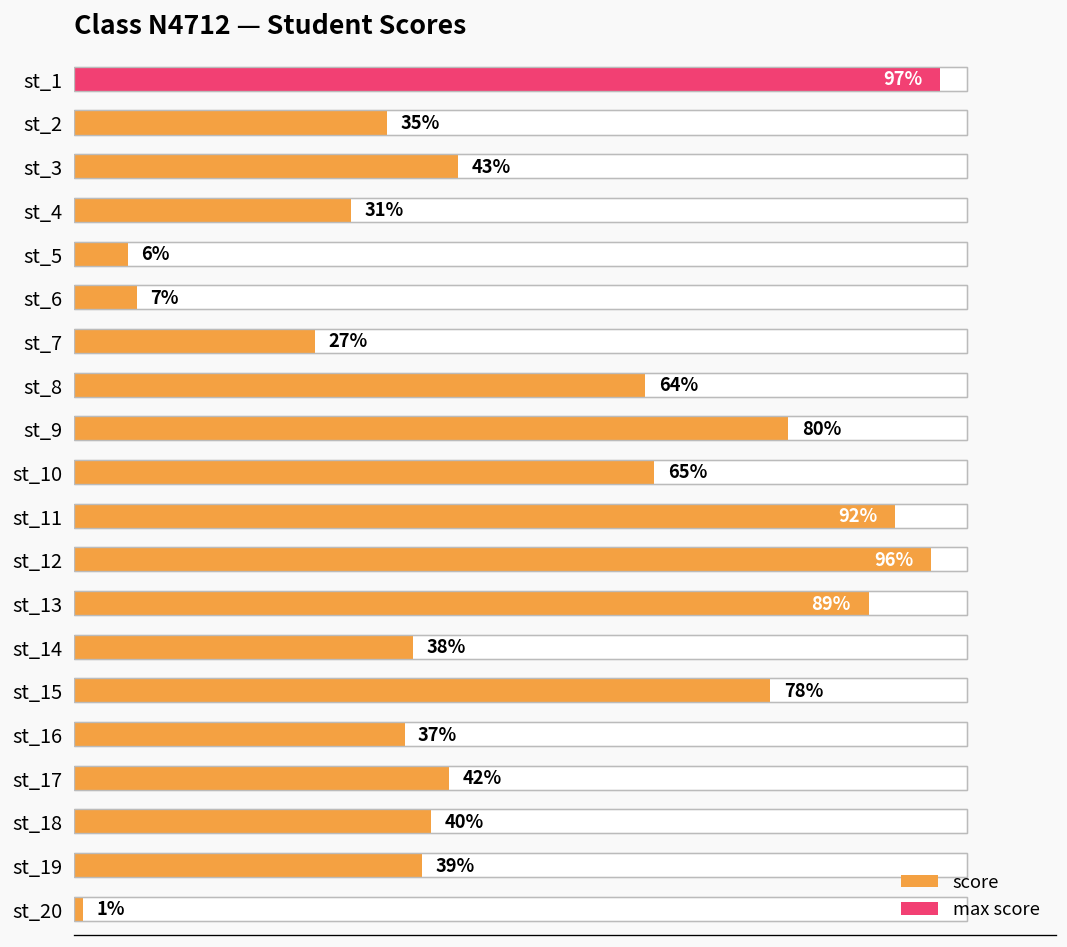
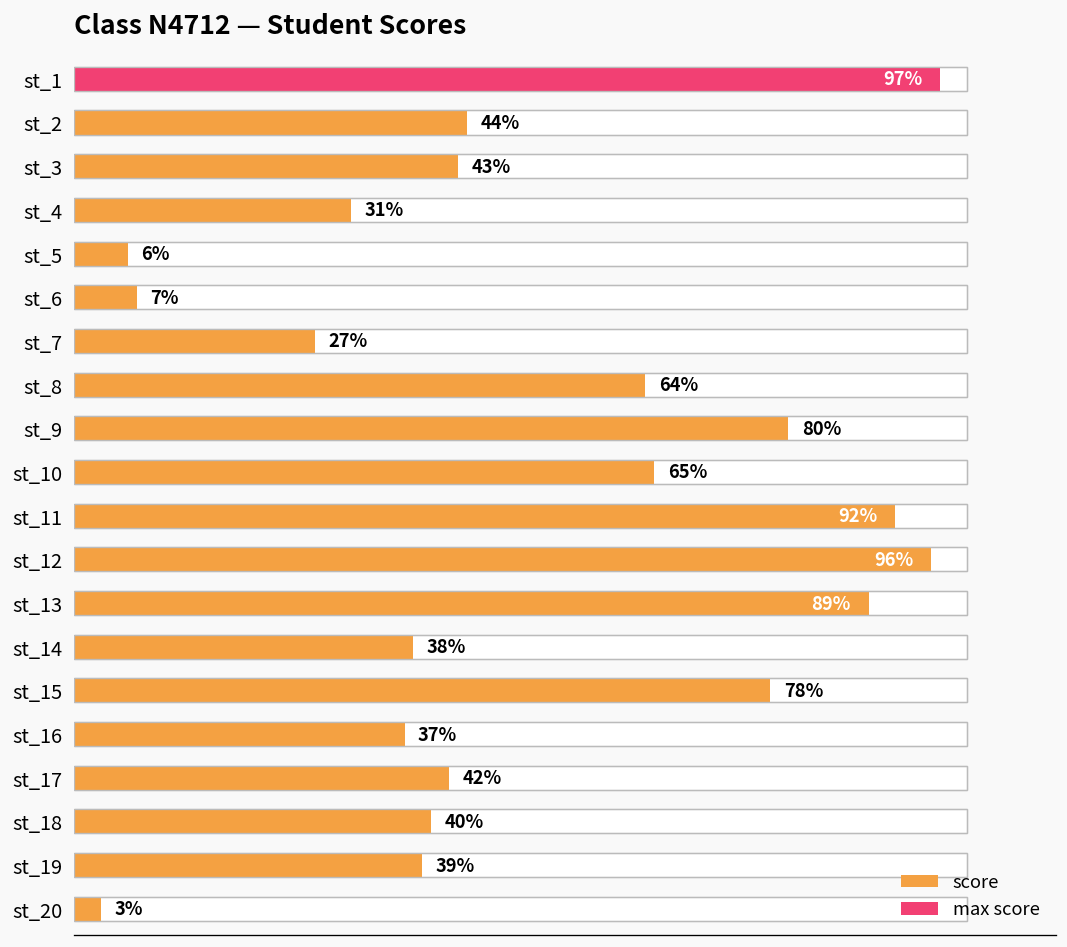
score, st_2: 35% -> 44%
score, st_20: 1% -> 3%
